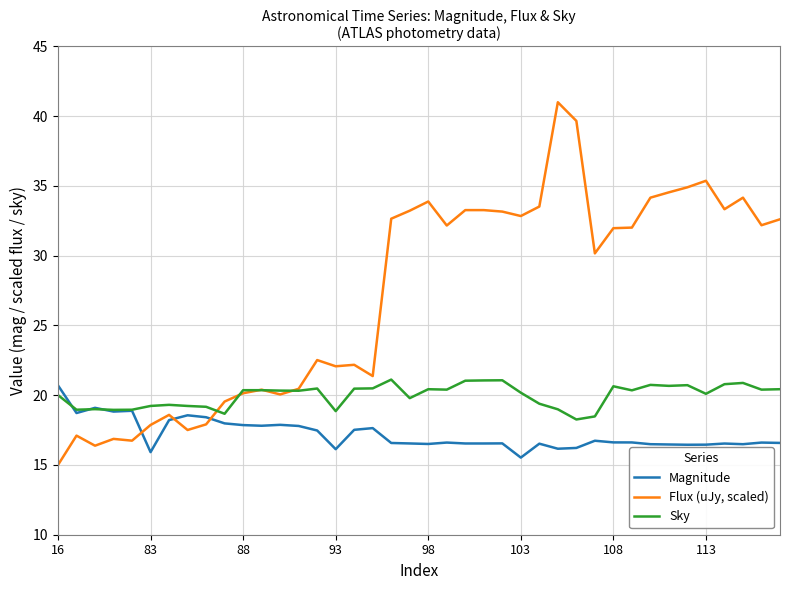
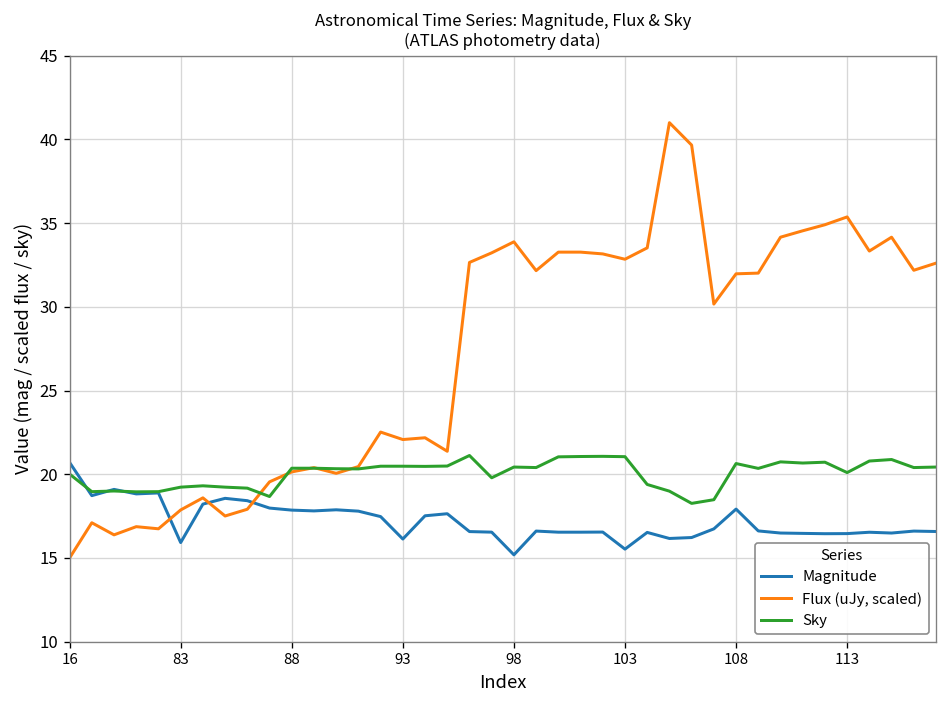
Sky, 93: 18.9 -> 20.5
Magnitude, 98: 16.5 -> 15.2
Sky, 103: 20.2 -> 21.1
Magnitude, 108: 16.6 -> 17.9
